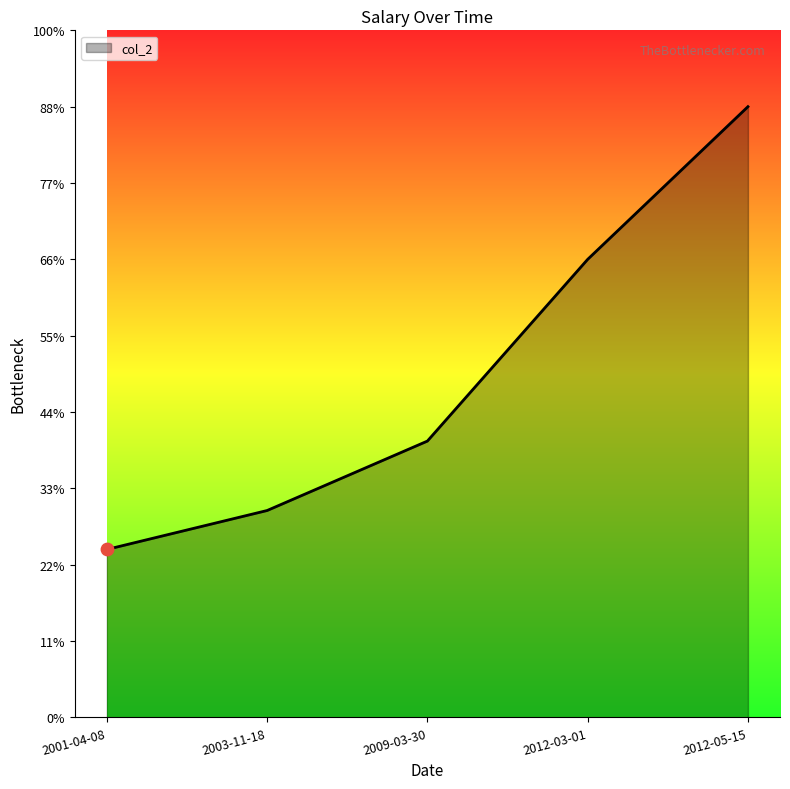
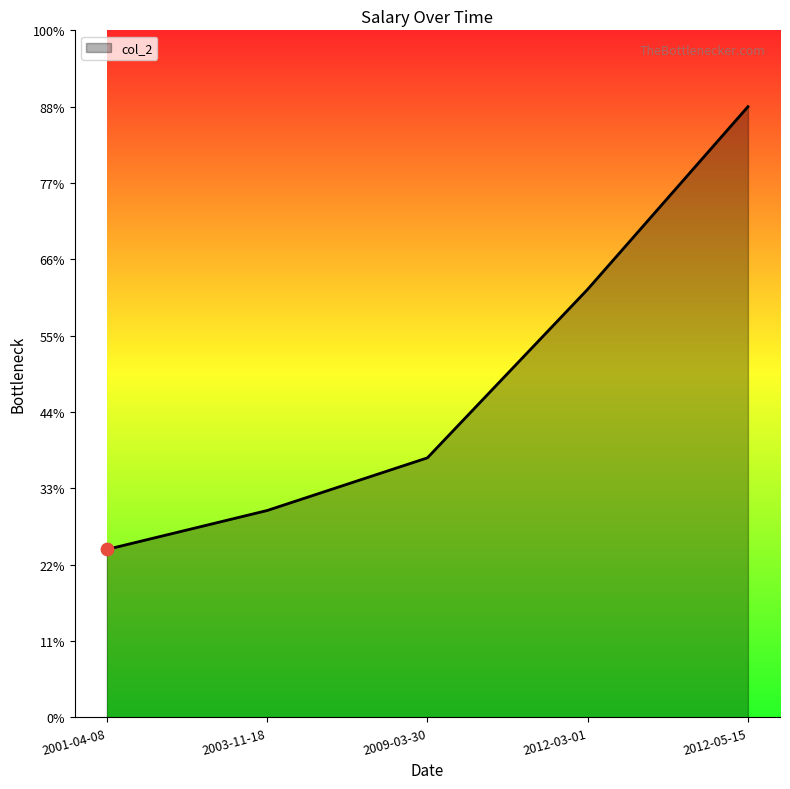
col_2, 2009-03-30: 40% -> 38%
col_2, 2012-03-01: 67% -> 62%
